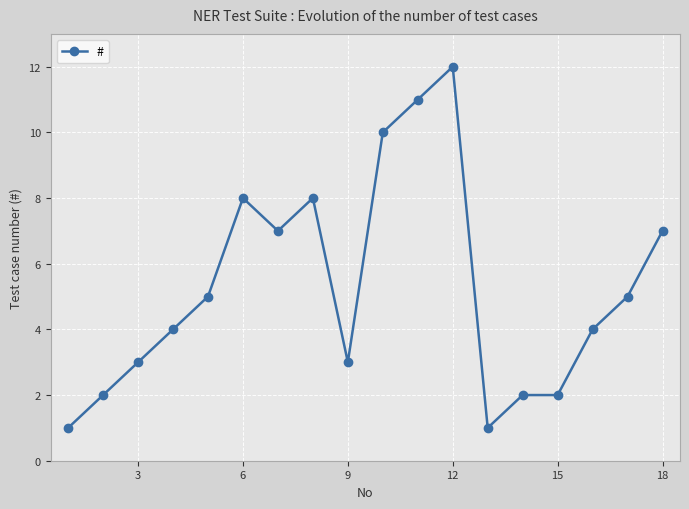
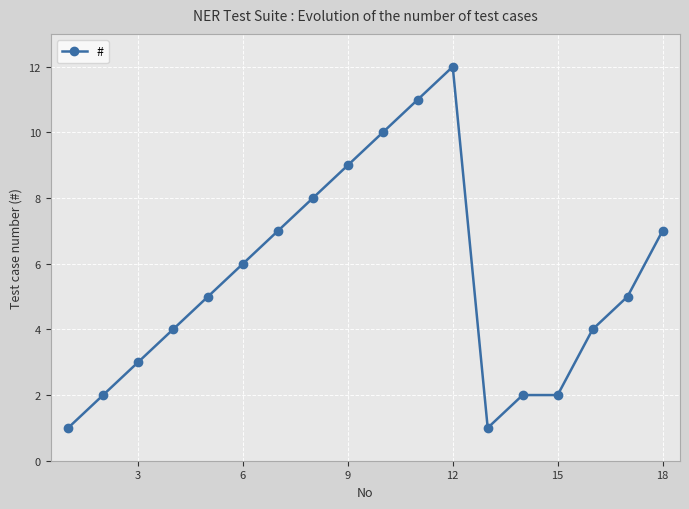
6: 8 -> 6
9: 3 -> 9
